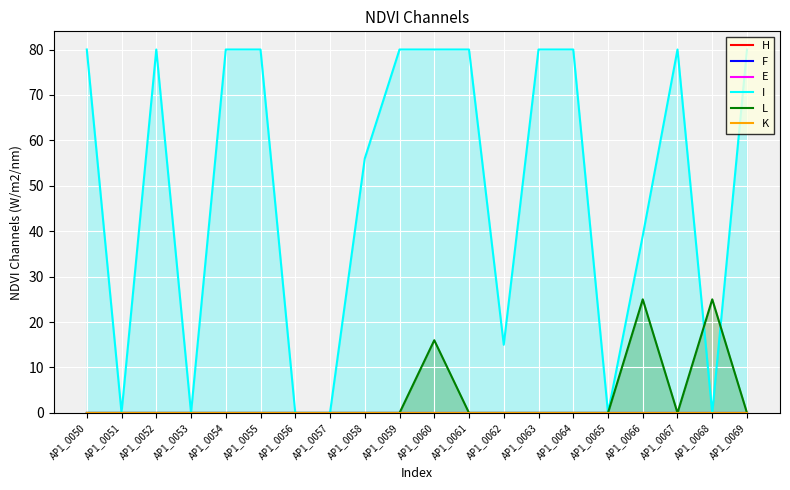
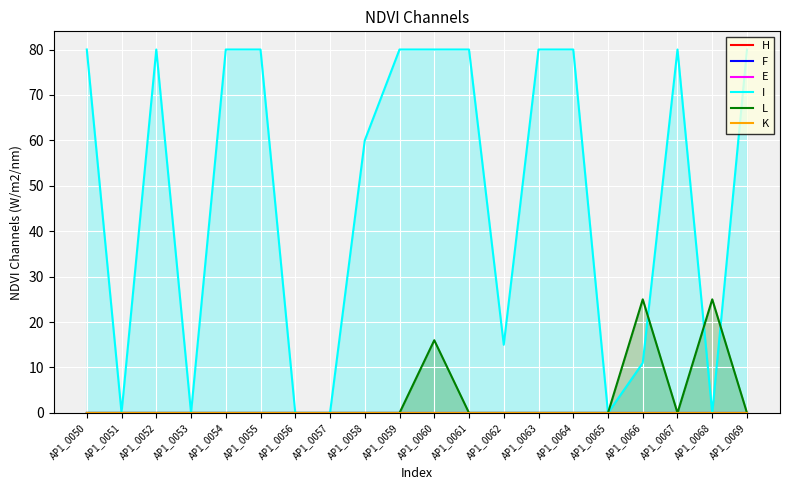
I, AP1_0058: 56 -> 60
I, AP1_0066: 39 -> 11
